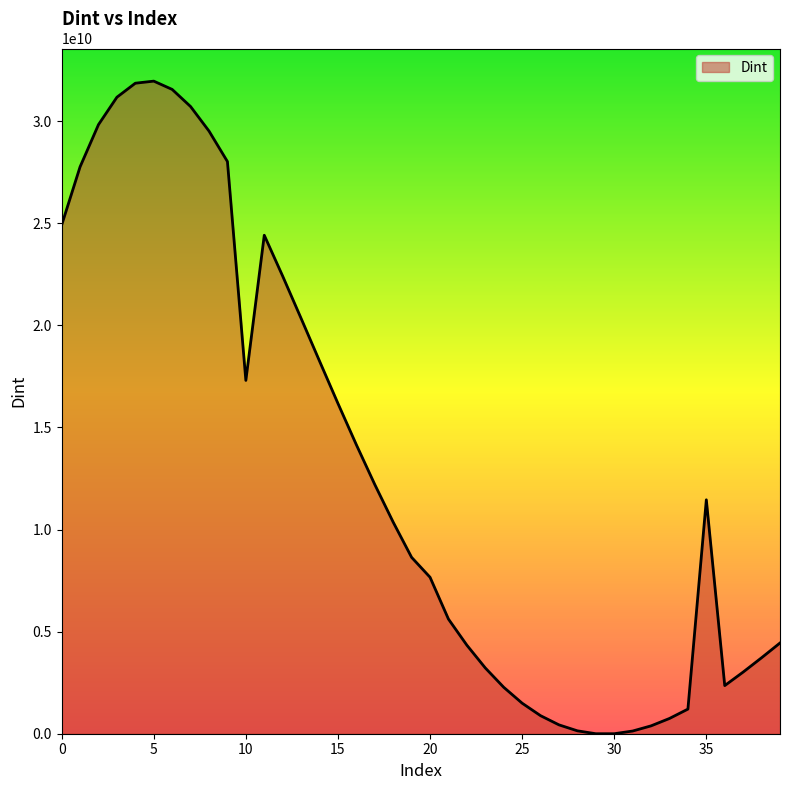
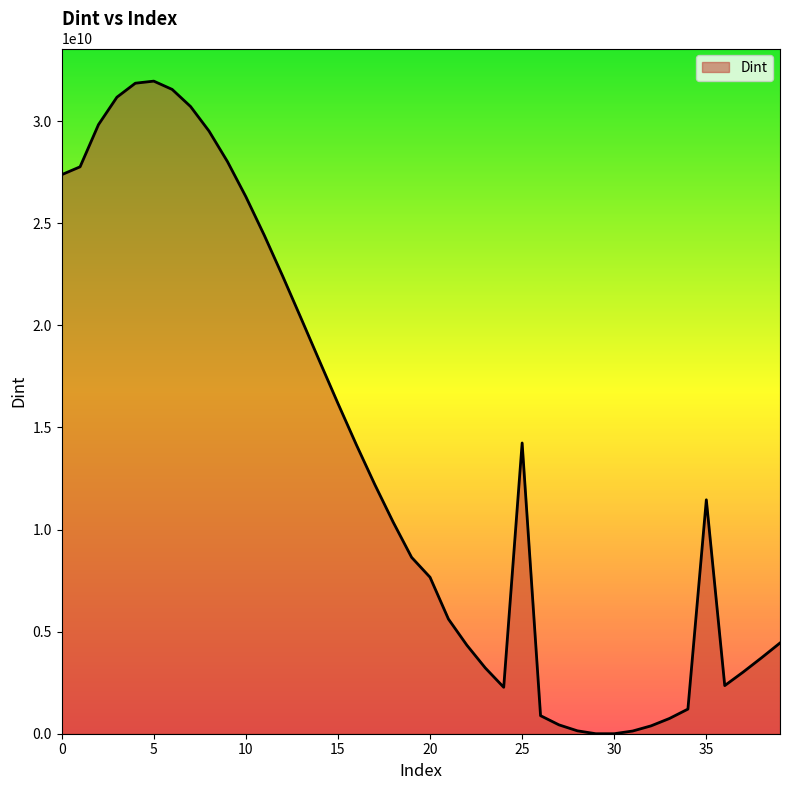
0: 24900000000 -> 27400000000
10: 17300000000 -> 26300000000
25: 1500000000 -> 14200000000
